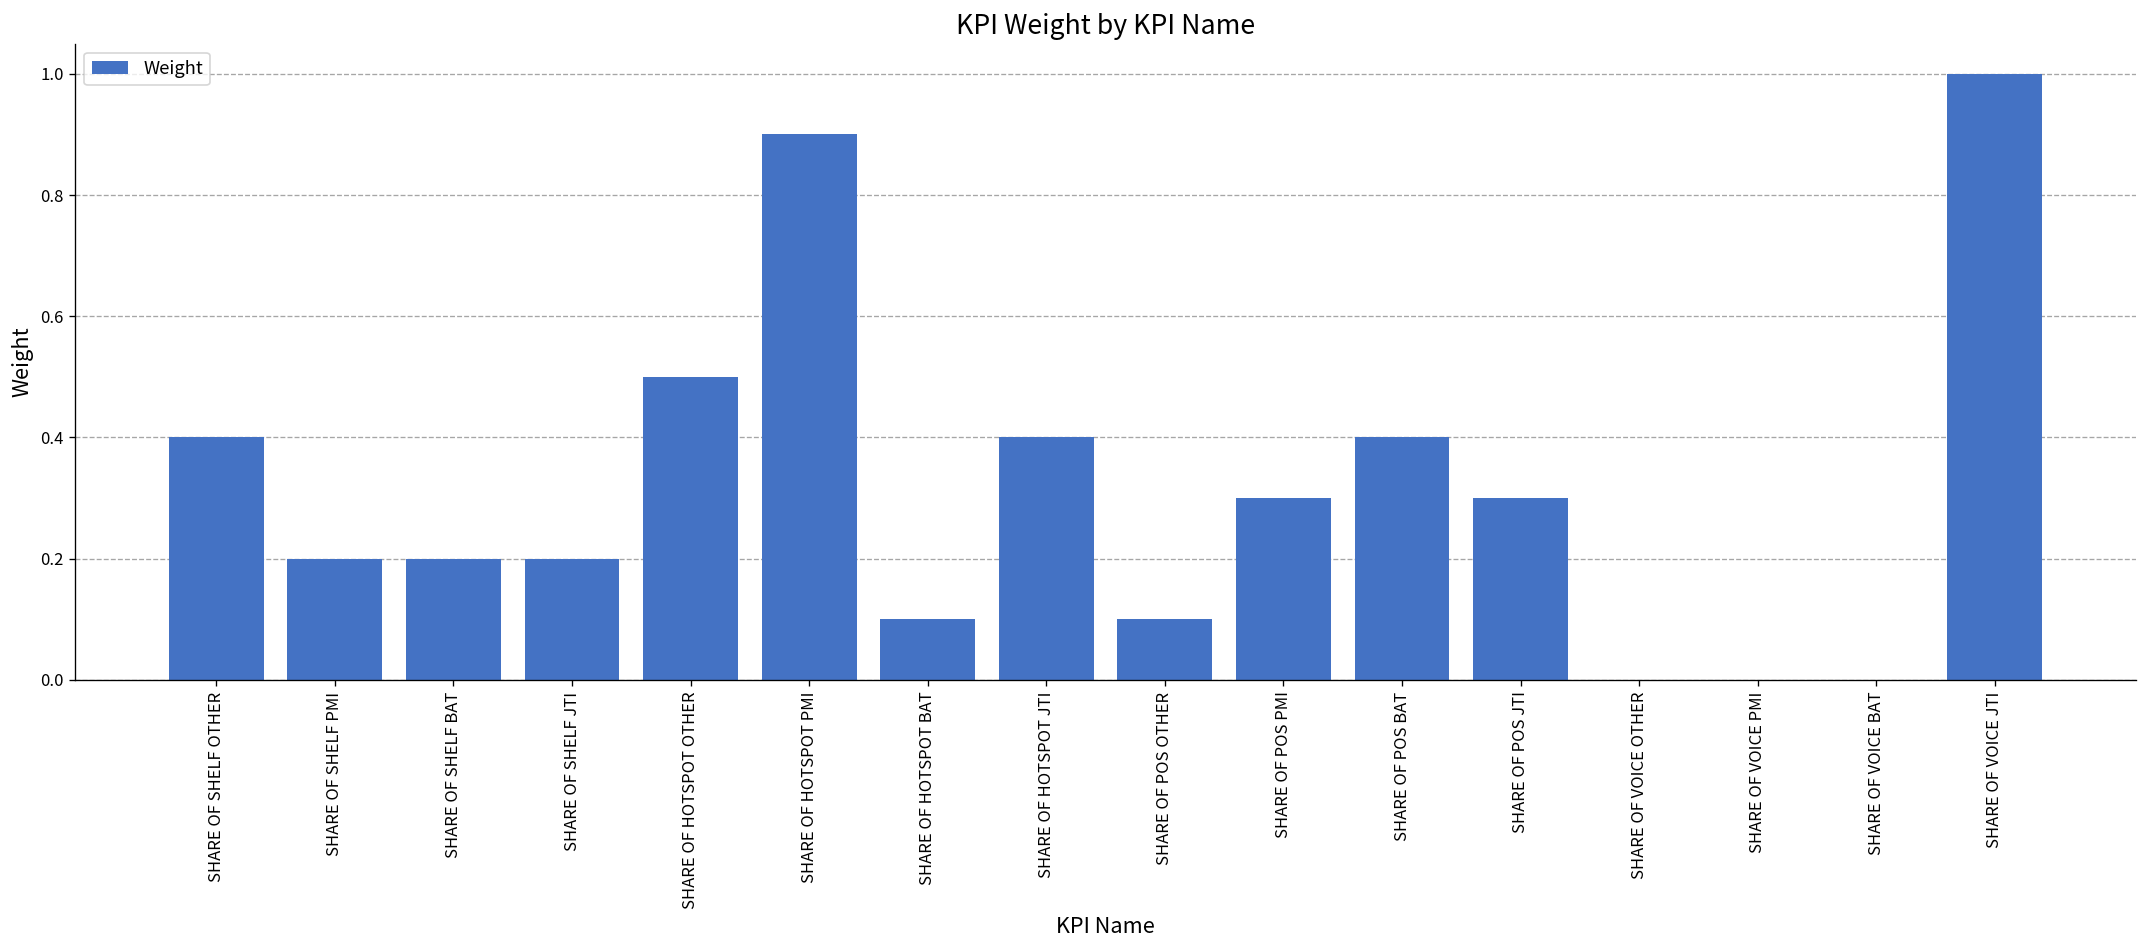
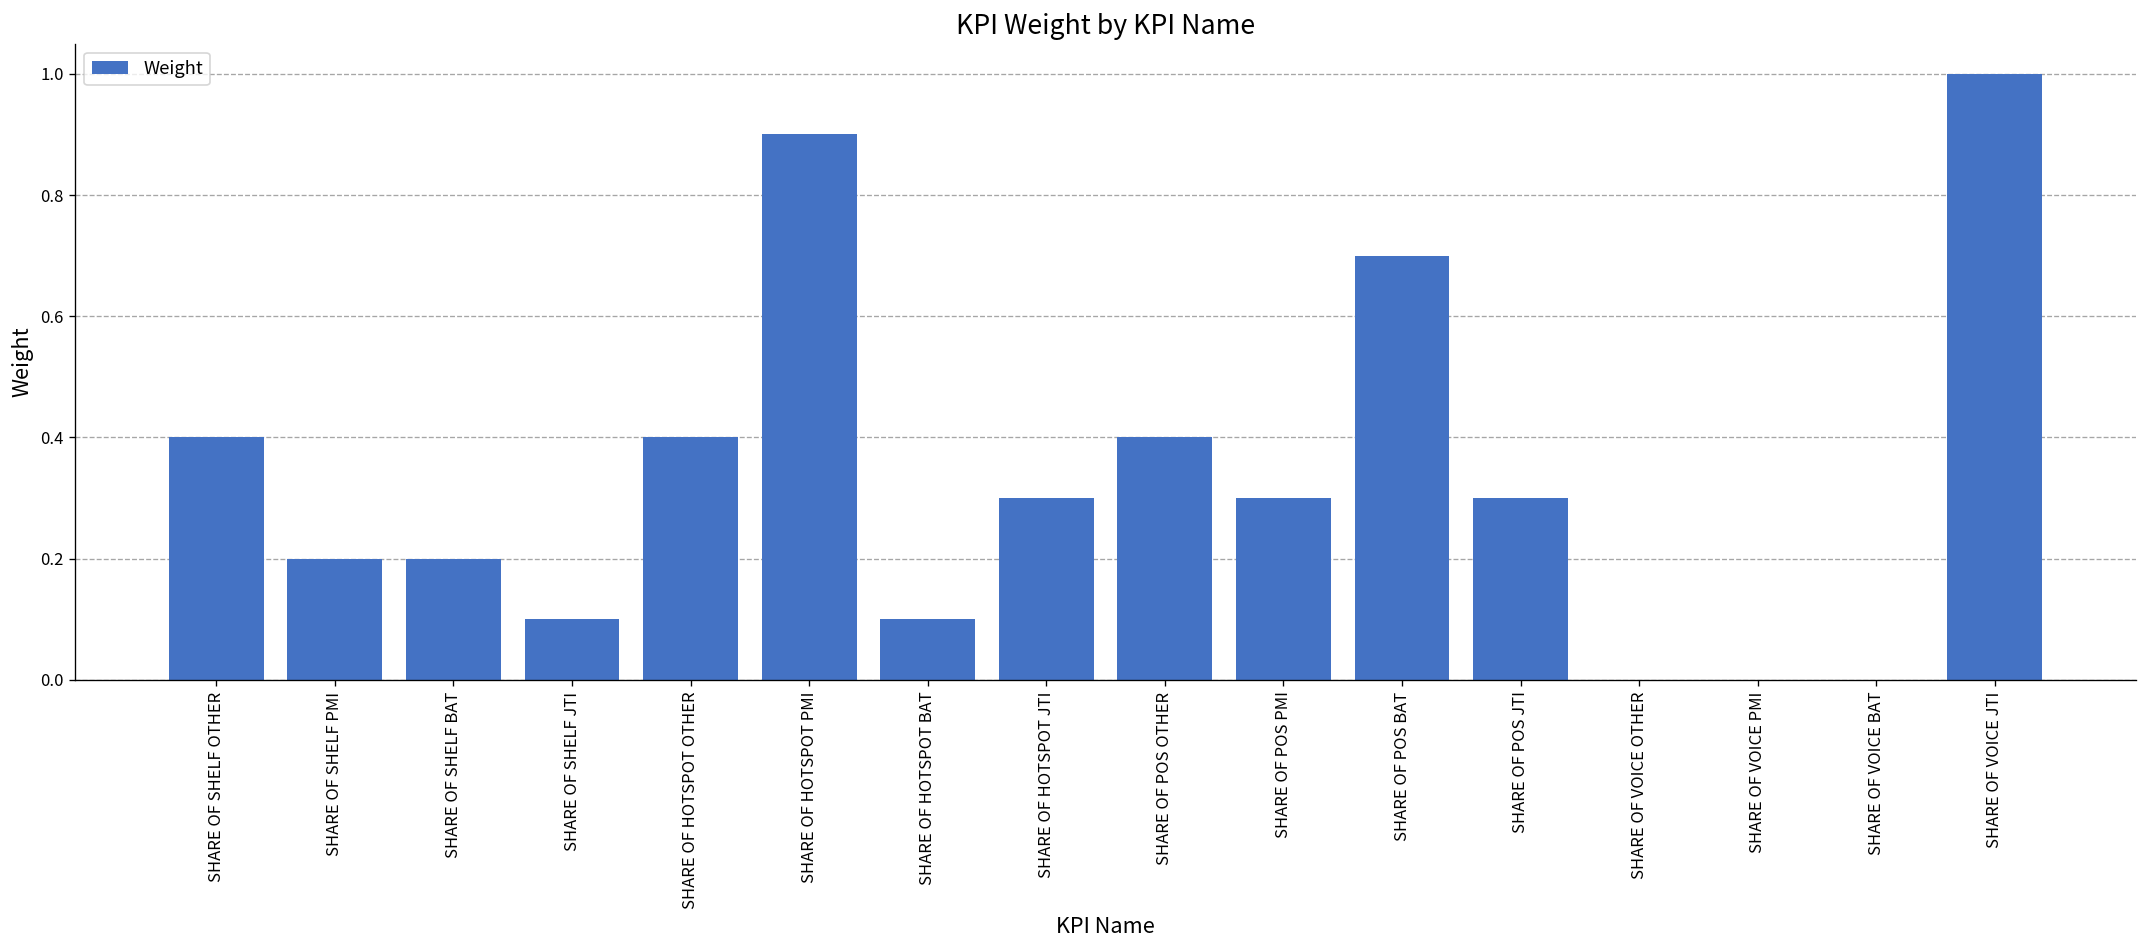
SHARE OF SHELF JTI: 0.2 -> 0.1
SHARE OF HOTSPOT OTHER: 0.5 -> 0.4
SHARE OF HOTSPOT JTI: 0.4 -> 0.3
SHARE OF POS OTHER: 0.1 -> 0.4
SHARE OF POS BAT: 0.4 -> 0.7
